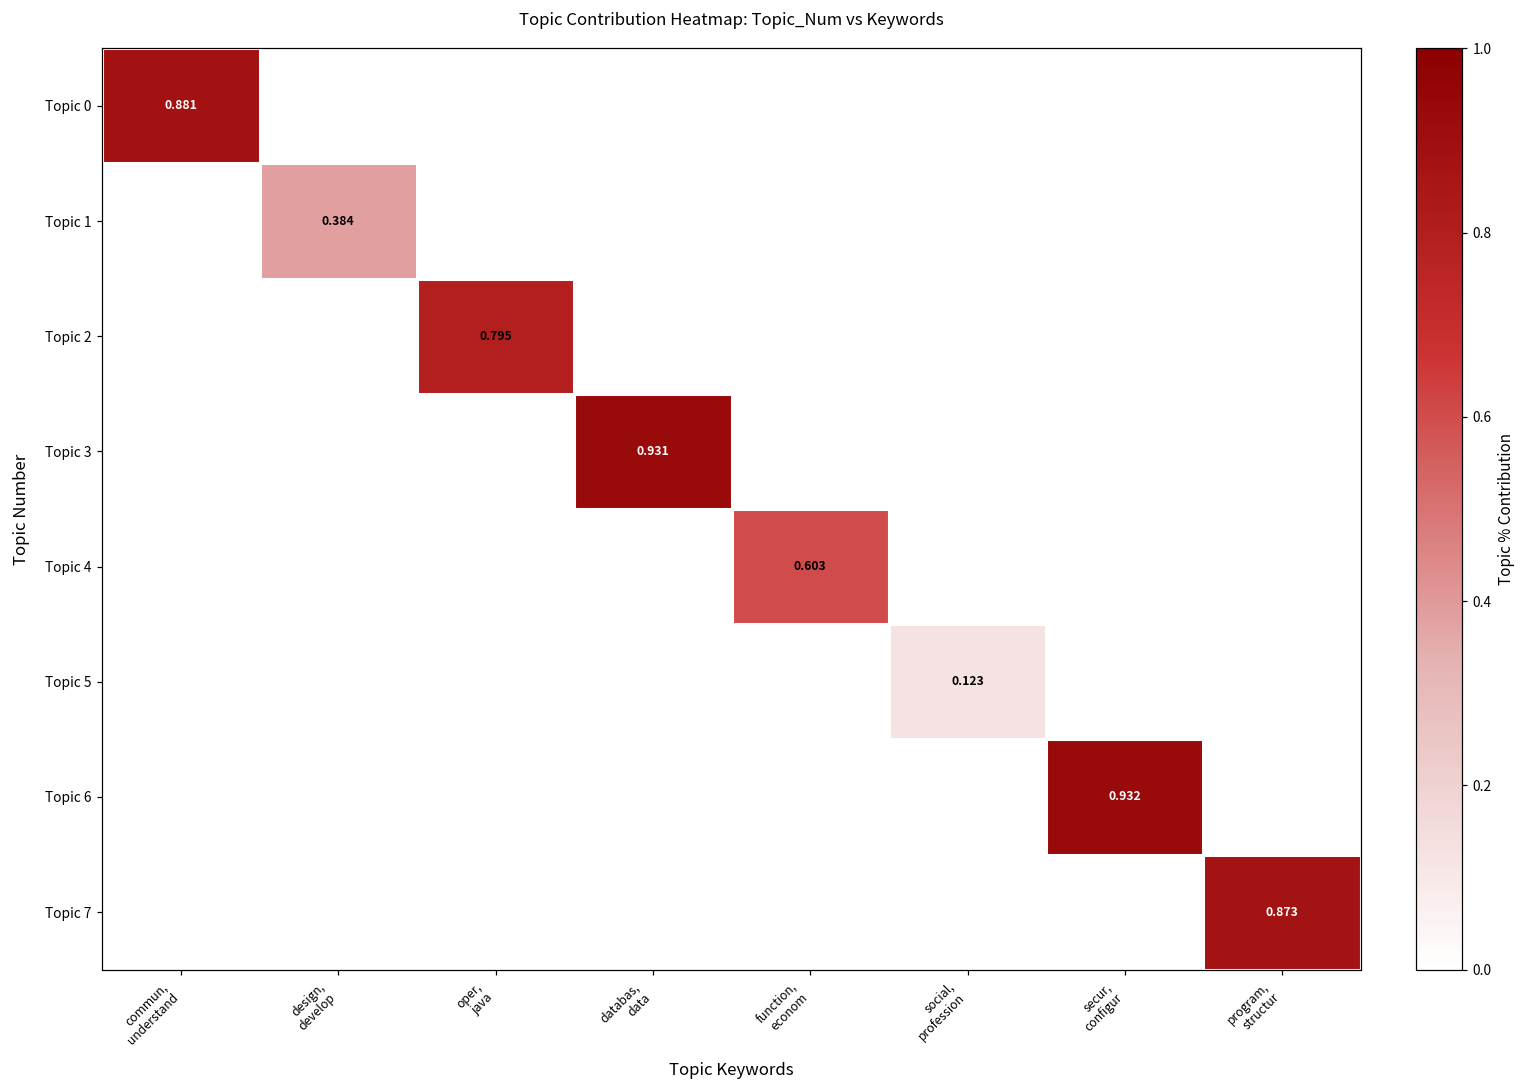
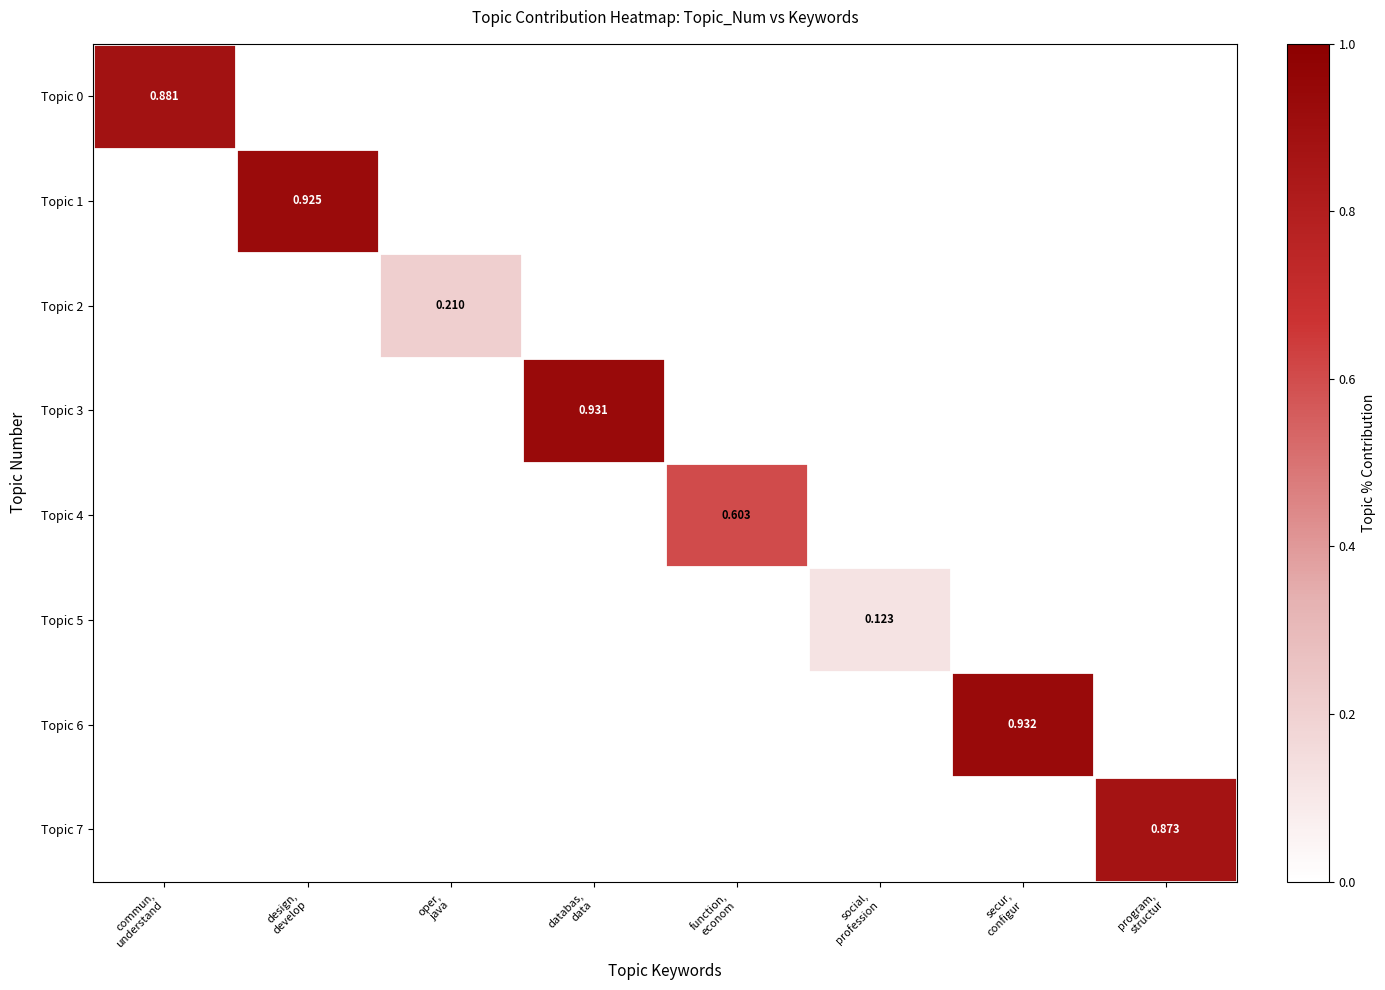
Topic 1, design, develop: 0.384 -> 0.925
Topic 2, oper, java: 0.795 -> 0.210
